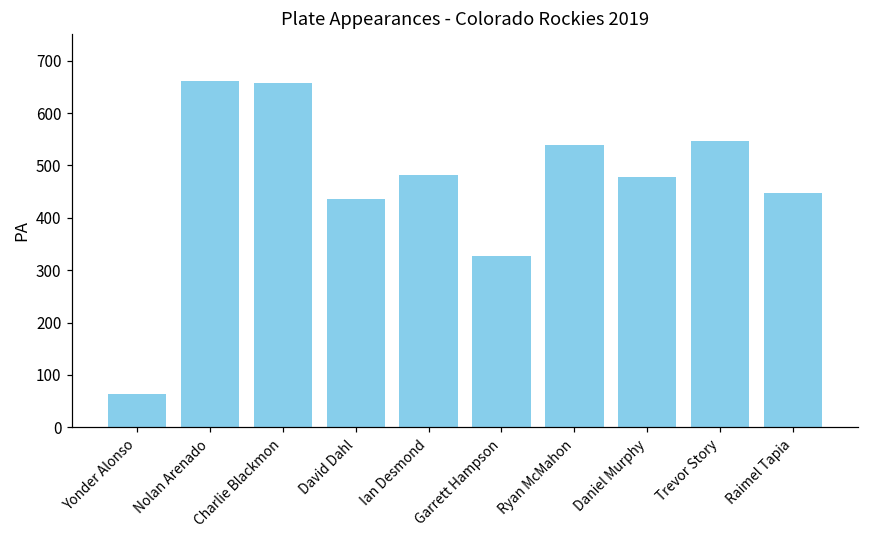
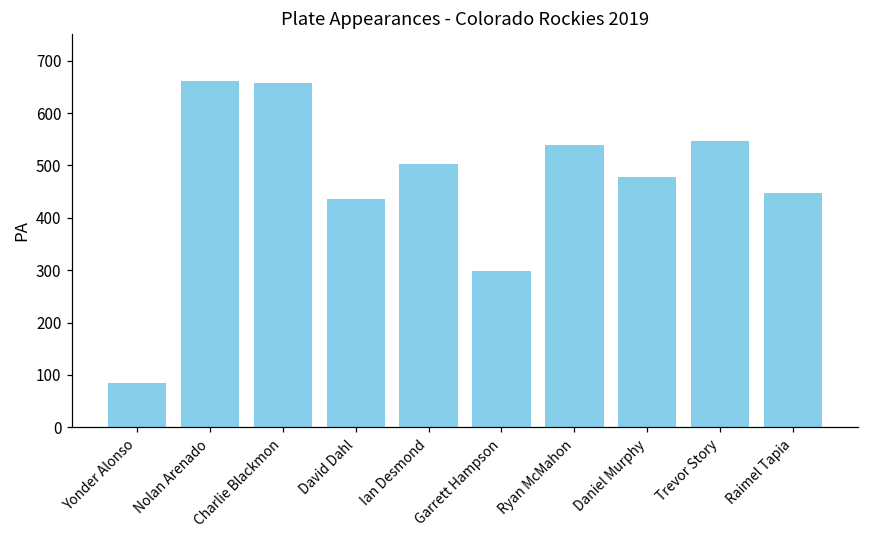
Yonder Alonso: 60 -> 80
Ian Desmond: 480 -> 500
Garrett Hampson: 330 -> 300
